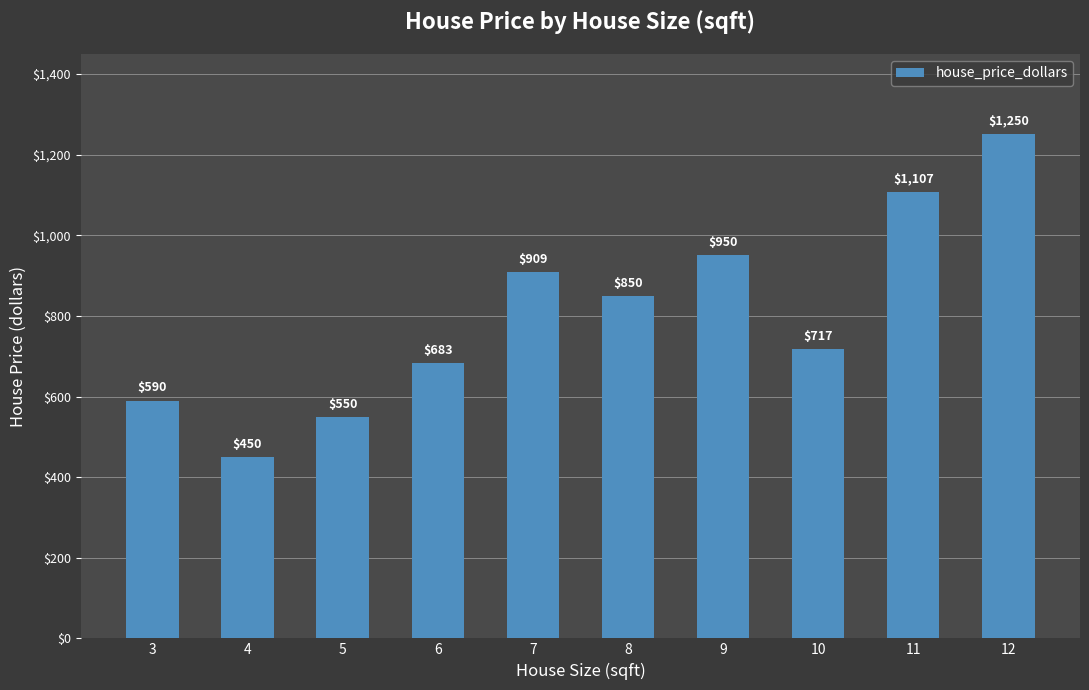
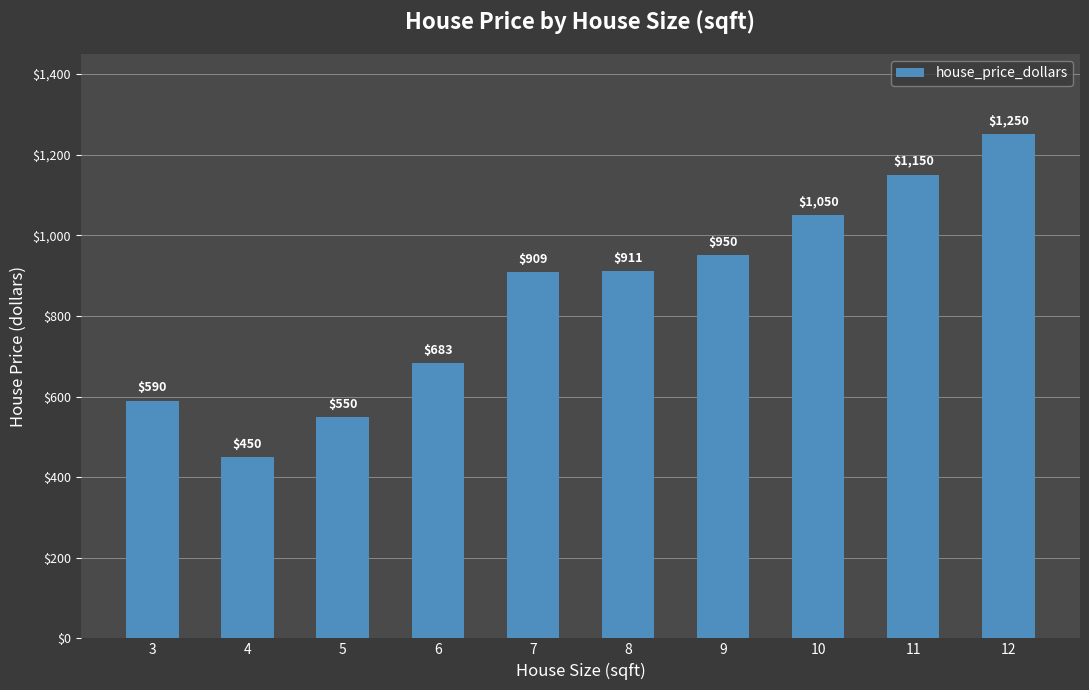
8: $850 -> $911
10: $717 -> $1,050
11: $1,107 -> $1,150
